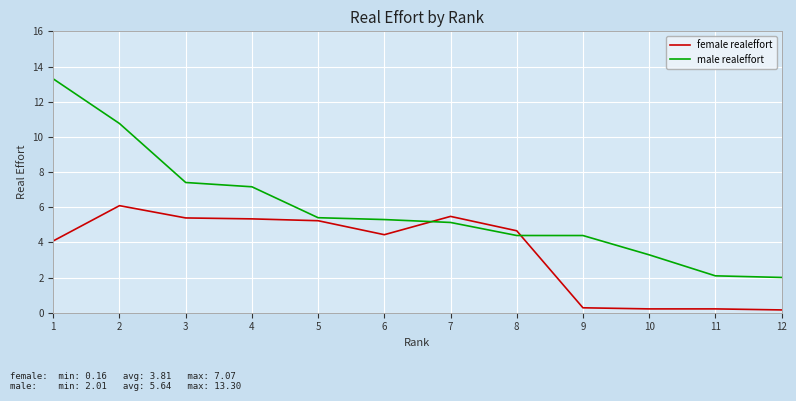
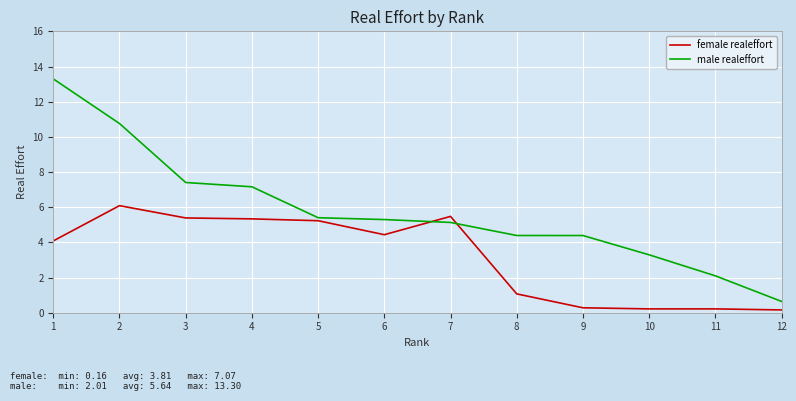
female realeffort, 8: 4.7 -> 1.1
male realeffort, 12: 2.0 -> 0.6
